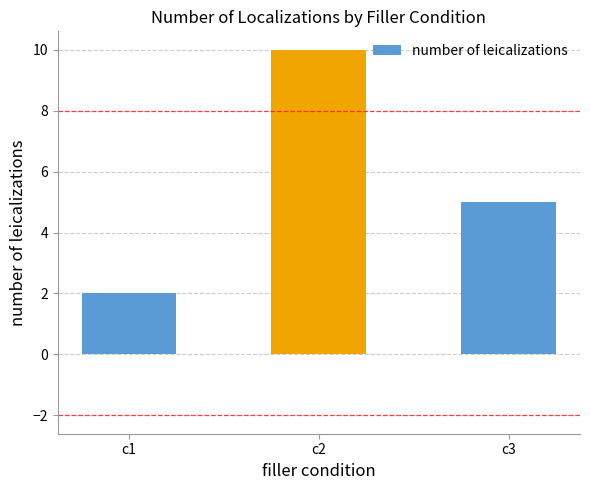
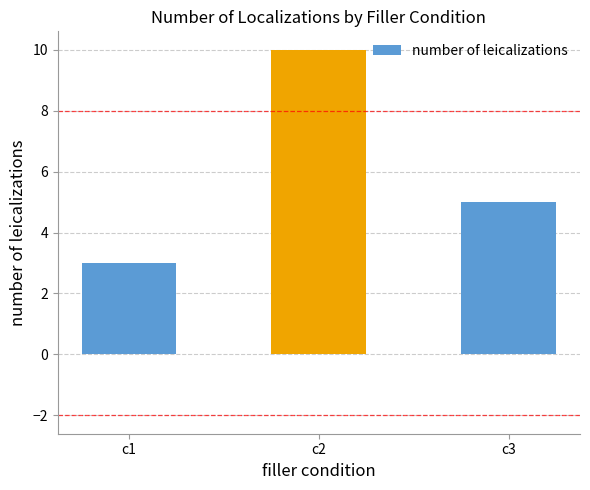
c1: 2 -> 3
